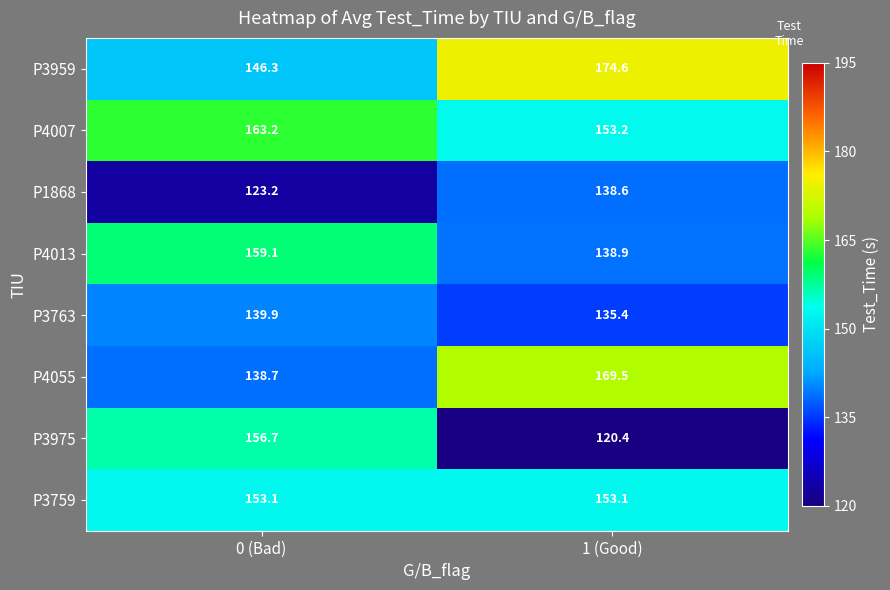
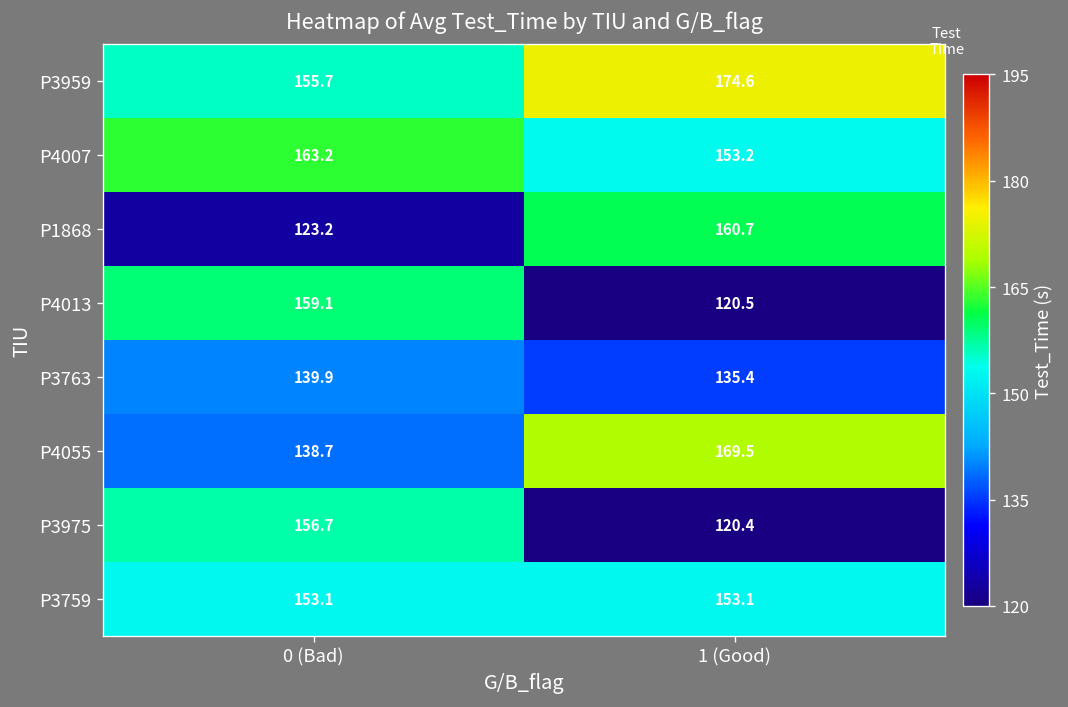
P3959, 0 (Bad): 146.3 -> 155.7
P1868, 1 (Good): 138.6 -> 160.7
P4013, 1 (Good): 138.9 -> 120.5
